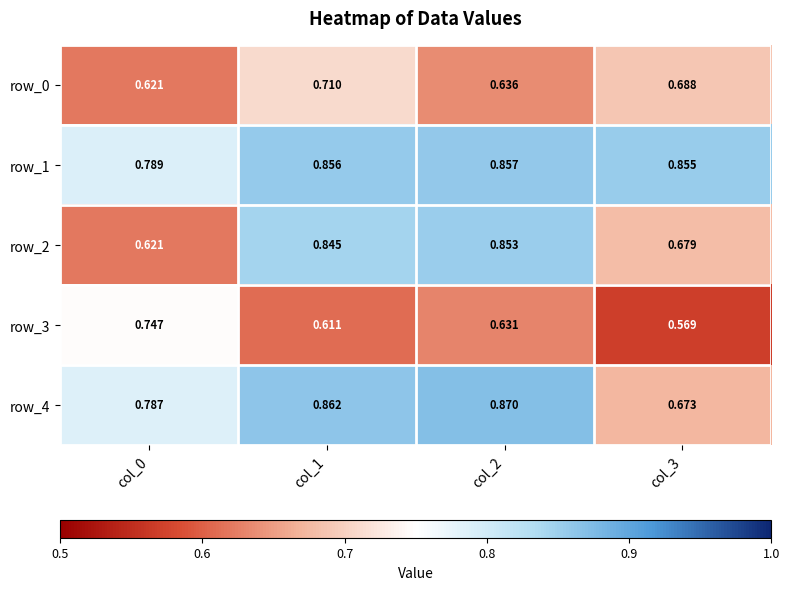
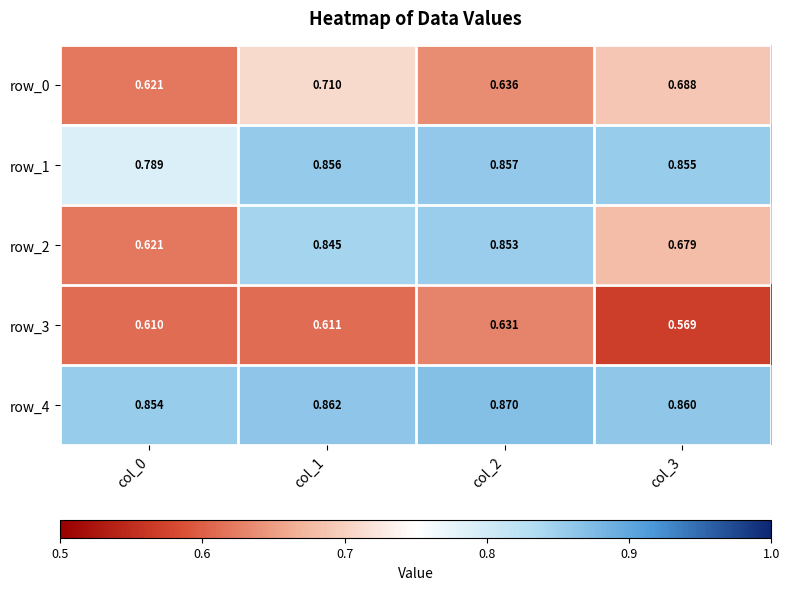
row_3, col_0: 0.747 -> 0.610
row_4, col_0: 0.787 -> 0.854
row_4, col_3: 0.673 -> 0.860
